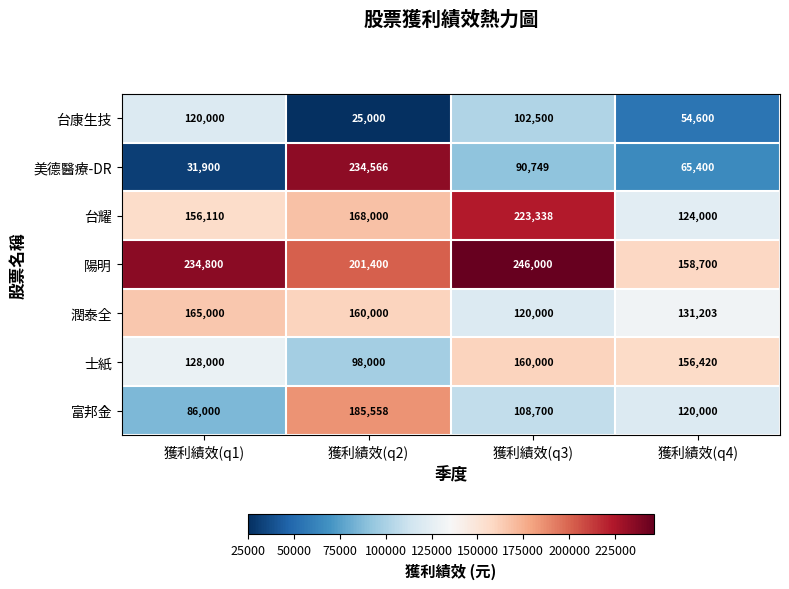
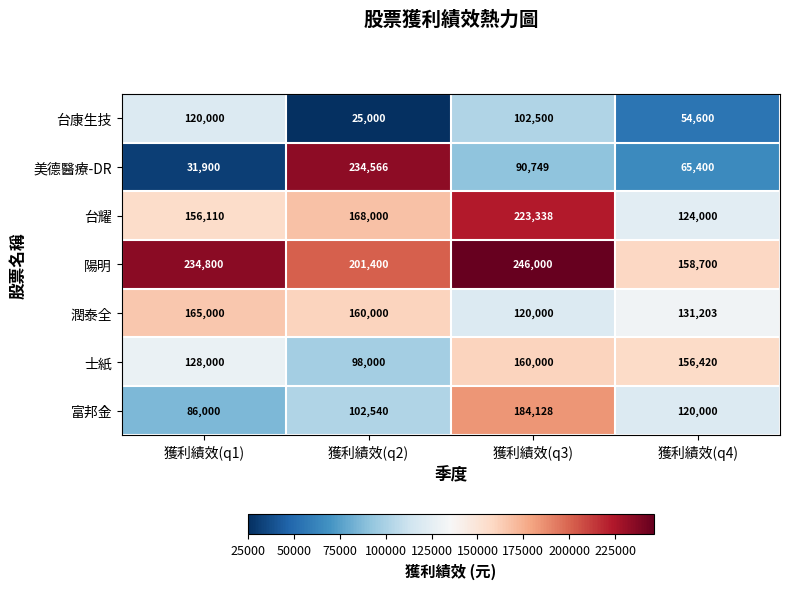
富邦金, 獲利績效(q2): 185,558 -> 102,540
富邦金, 獲利績效(q3): 108,700 -> 184,128
